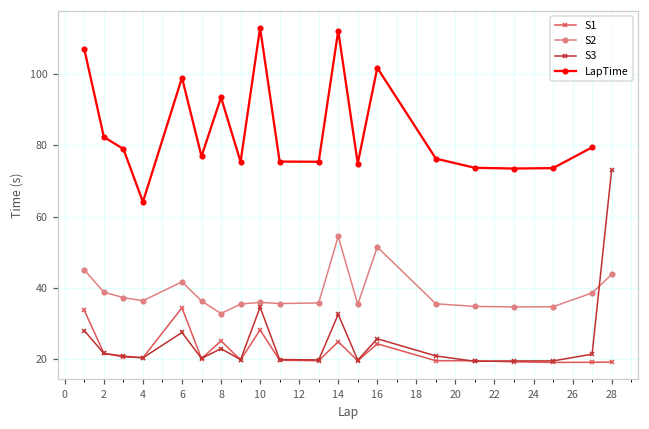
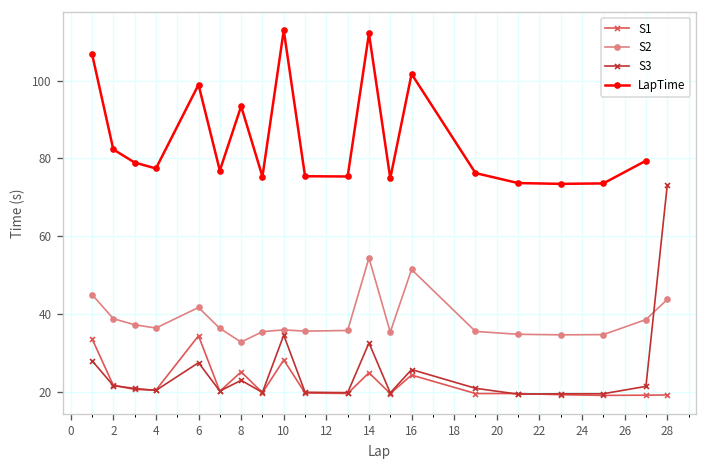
LapTime, 4: 64 -> 77
